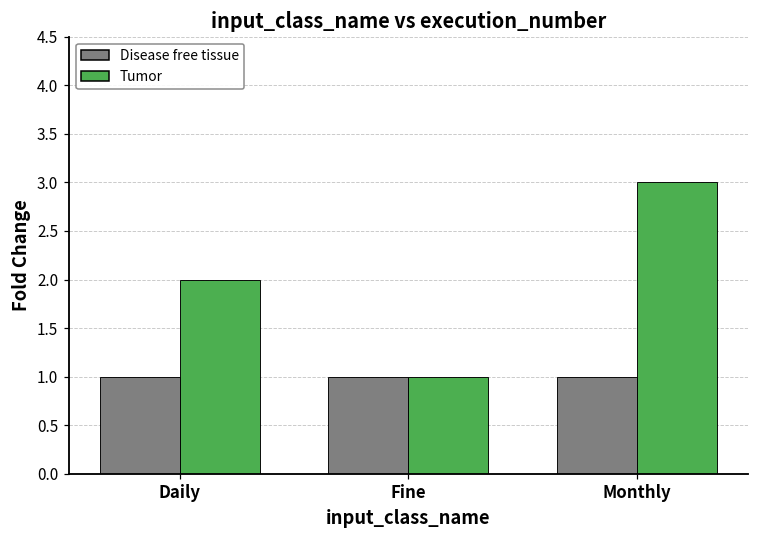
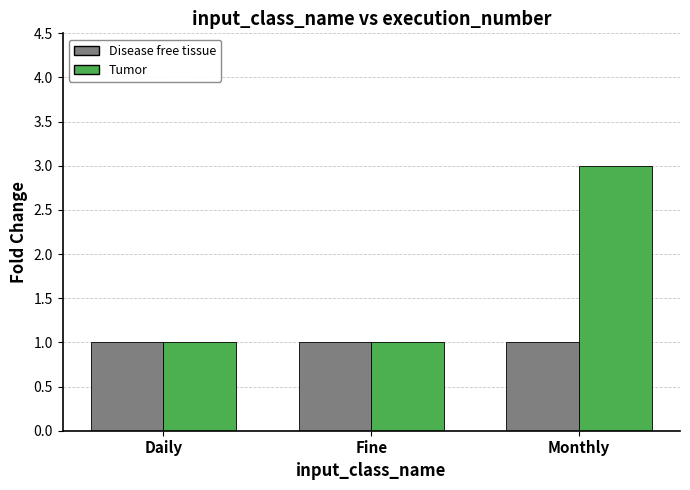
Tumor, Daily: 2 -> 1
